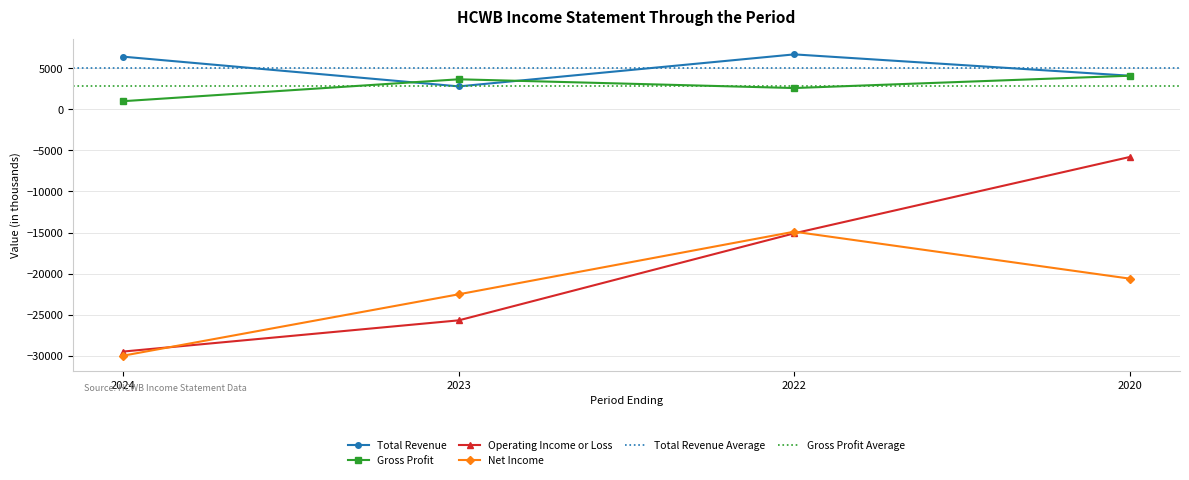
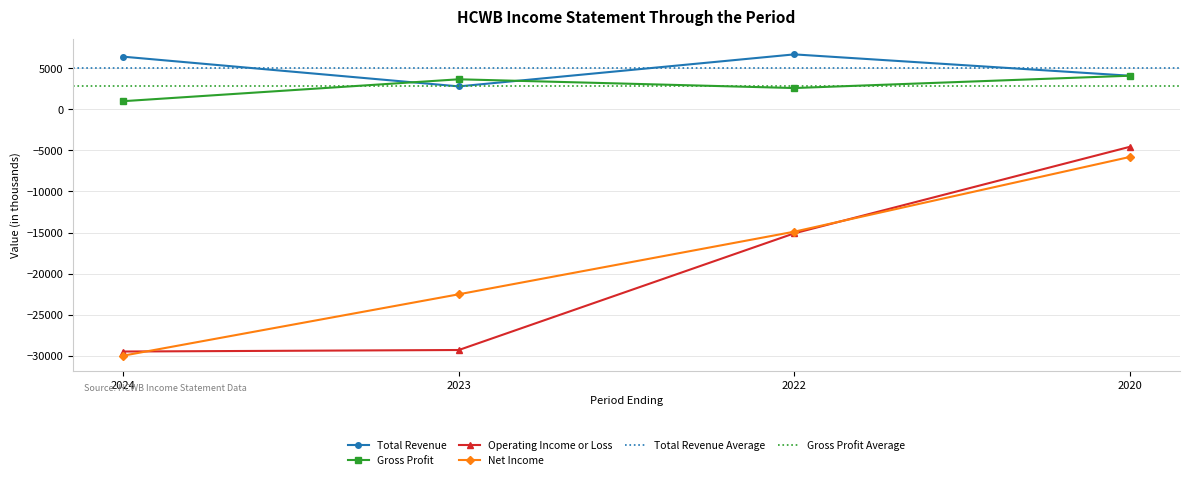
Operating Income or Loss, 2023: -26000 -> -29000
Operating Income or Loss, 2020: -6000 -> -5000
Net Income, 2020: -21000 -> -6000
